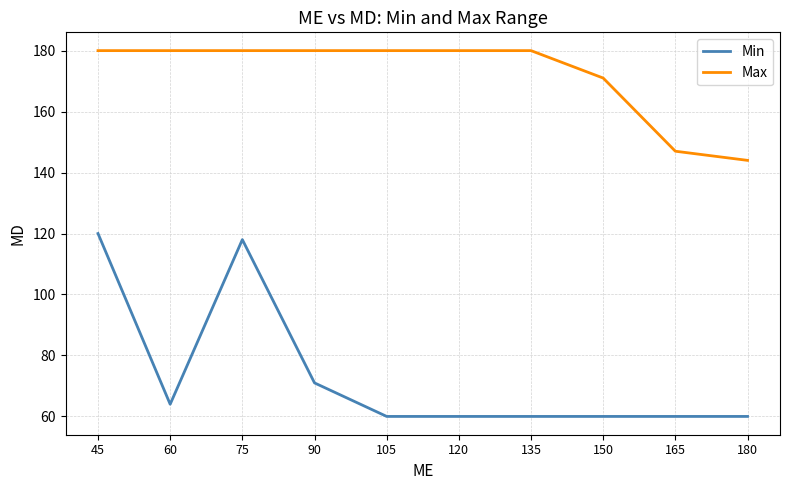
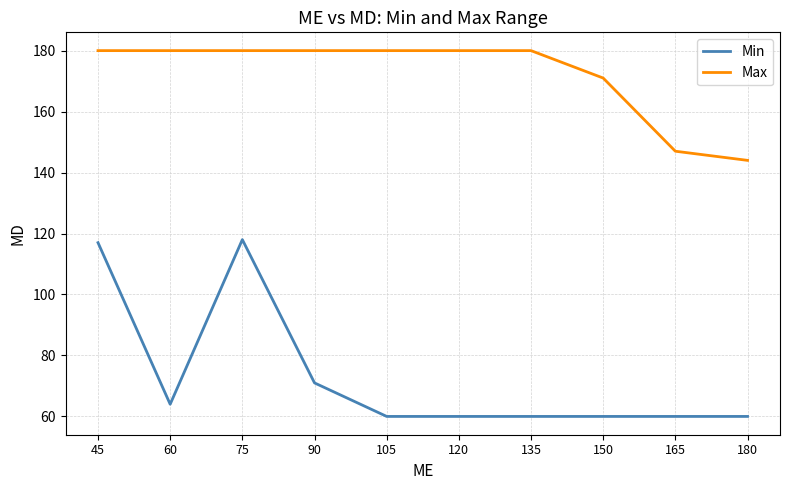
Min, 45: 120 -> 117
